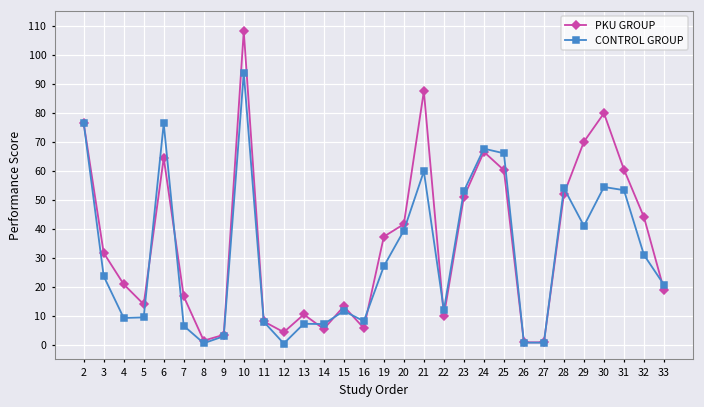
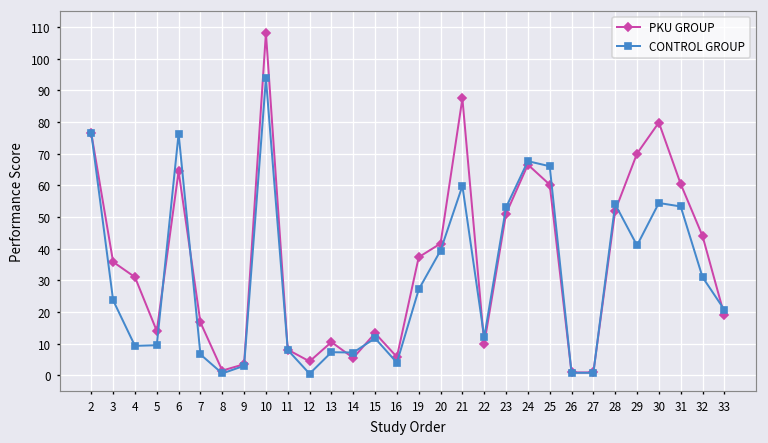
PKU GROUP, 3: 32 -> 36
PKU GROUP, 4: 21 -> 31
CONTROL GROUP, 16: 8 -> 4
